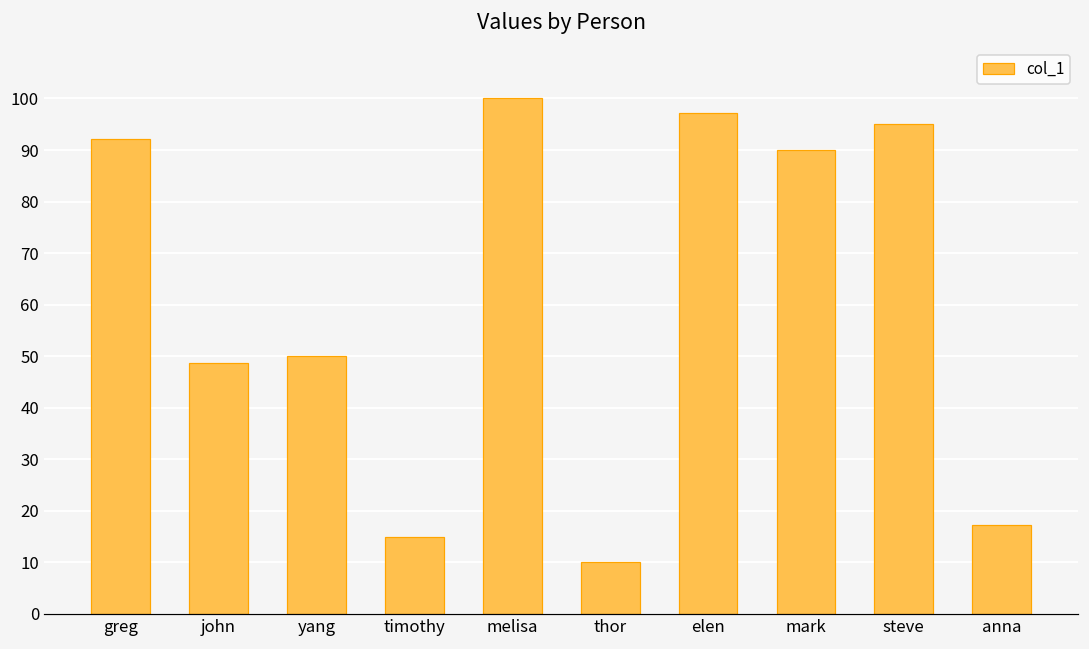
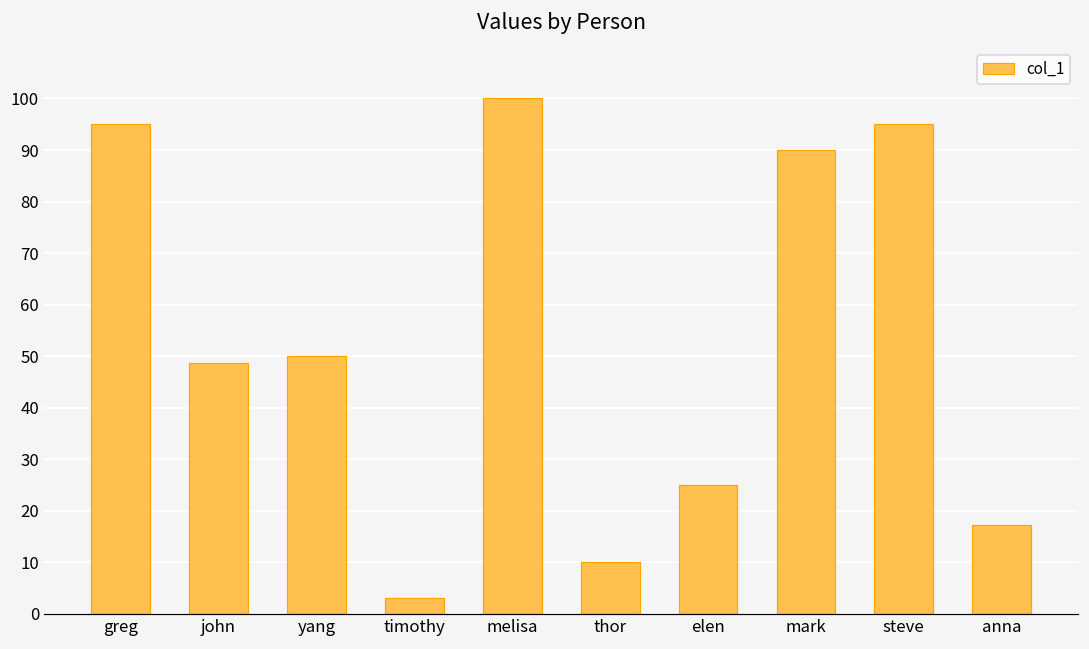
greg: 92 -> 95
timothy: 15 -> 3
elen: 97 -> 25
